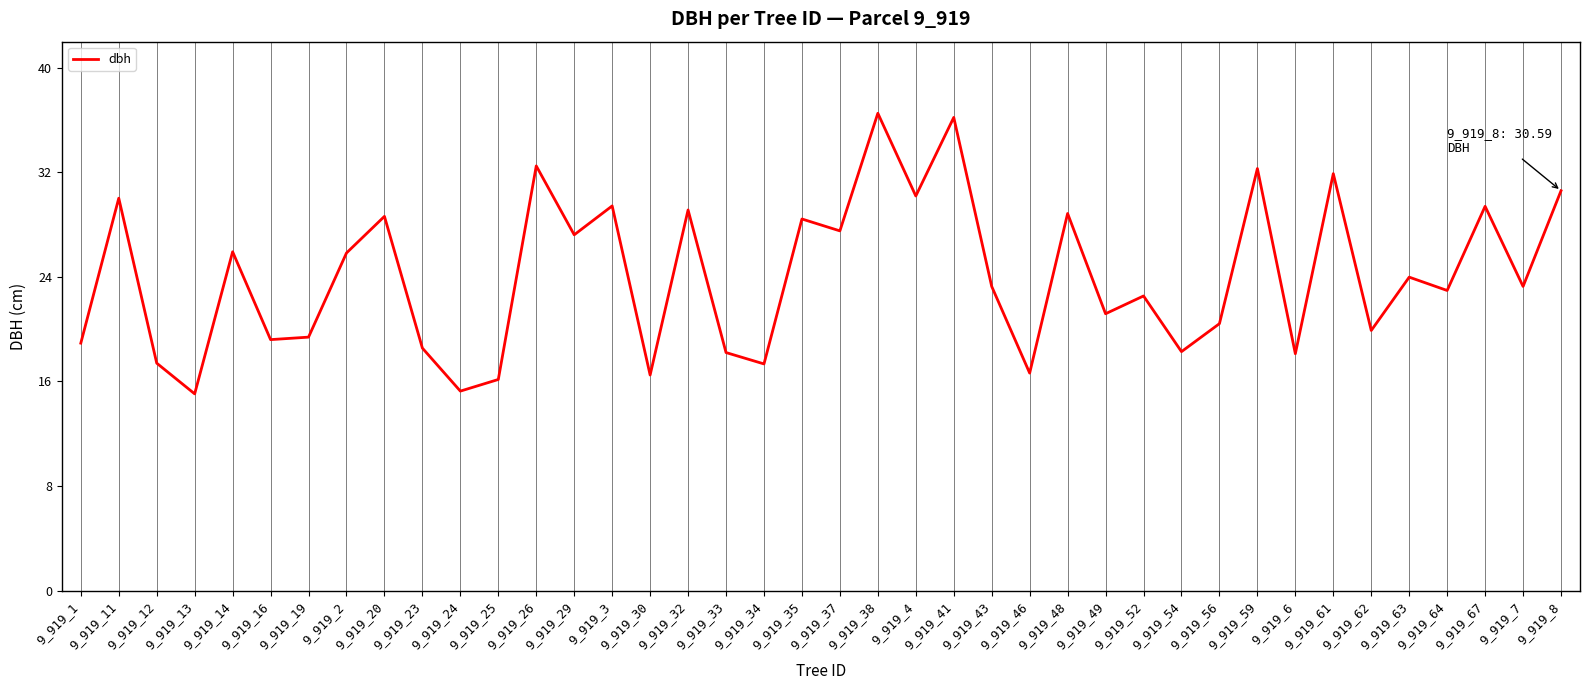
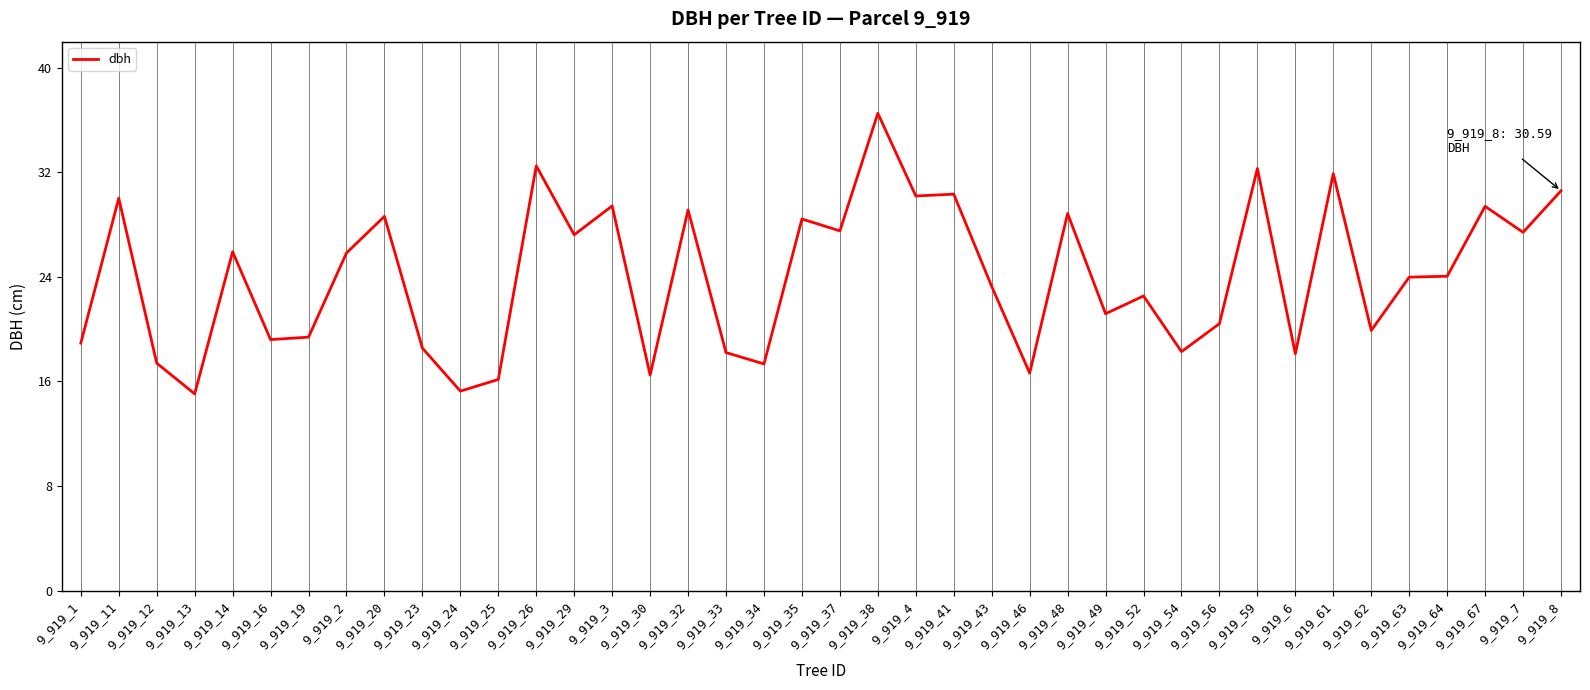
9_919_41: 36.2 -> 30.3
9_919_64: 23.0 -> 24.1
9_919_7: 23.3 -> 27.4
